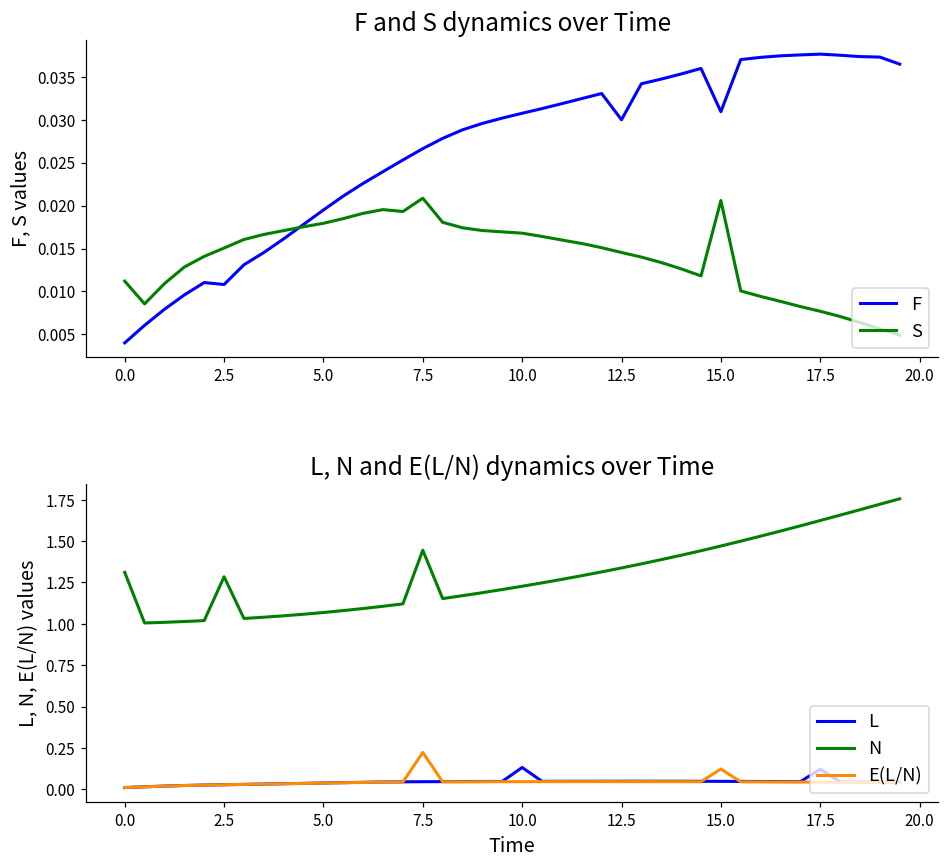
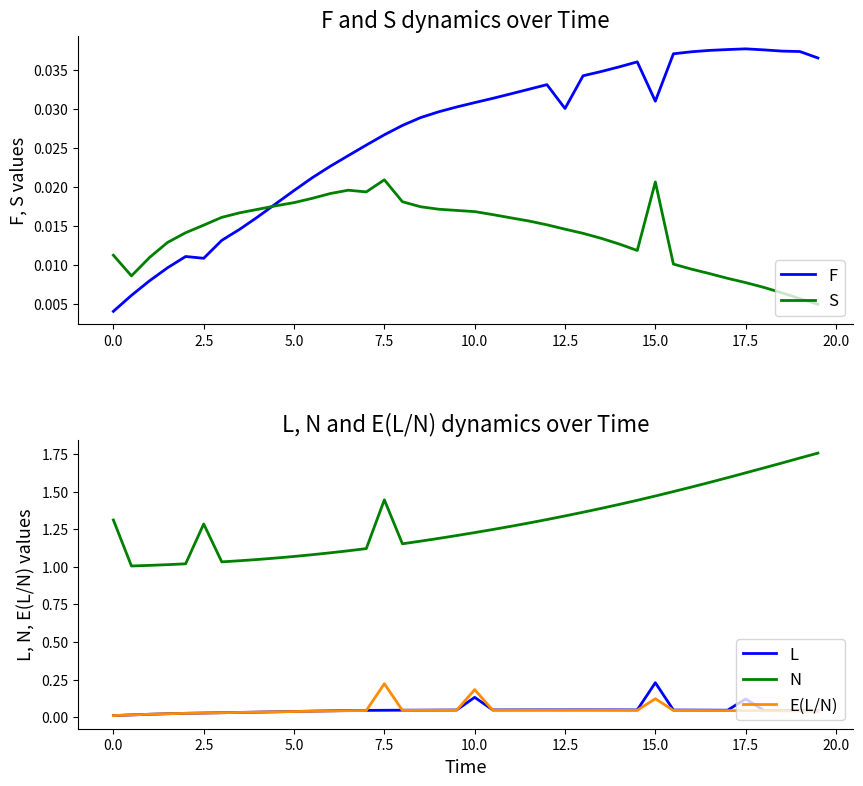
L, N and E(L/N) dynamics over Time, E(L/N), 10.0: 0.05 -> 0.18
L, N and E(L/N) dynamics over Time, L, 15.0: 0.05 -> 0.23
